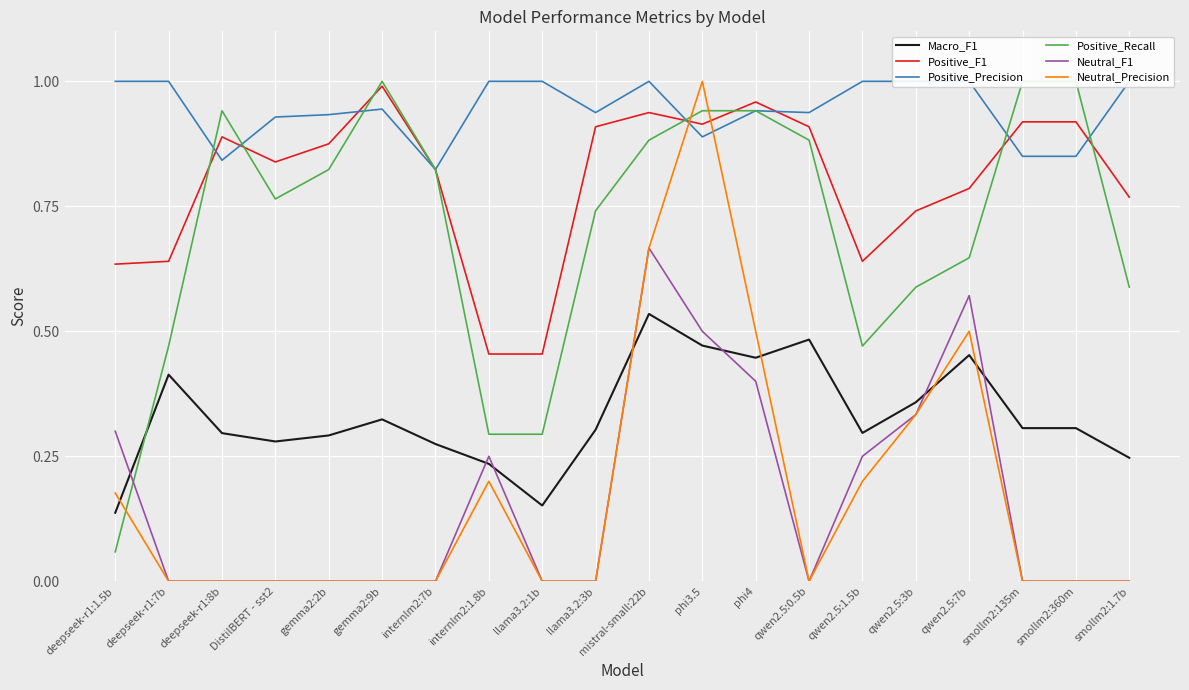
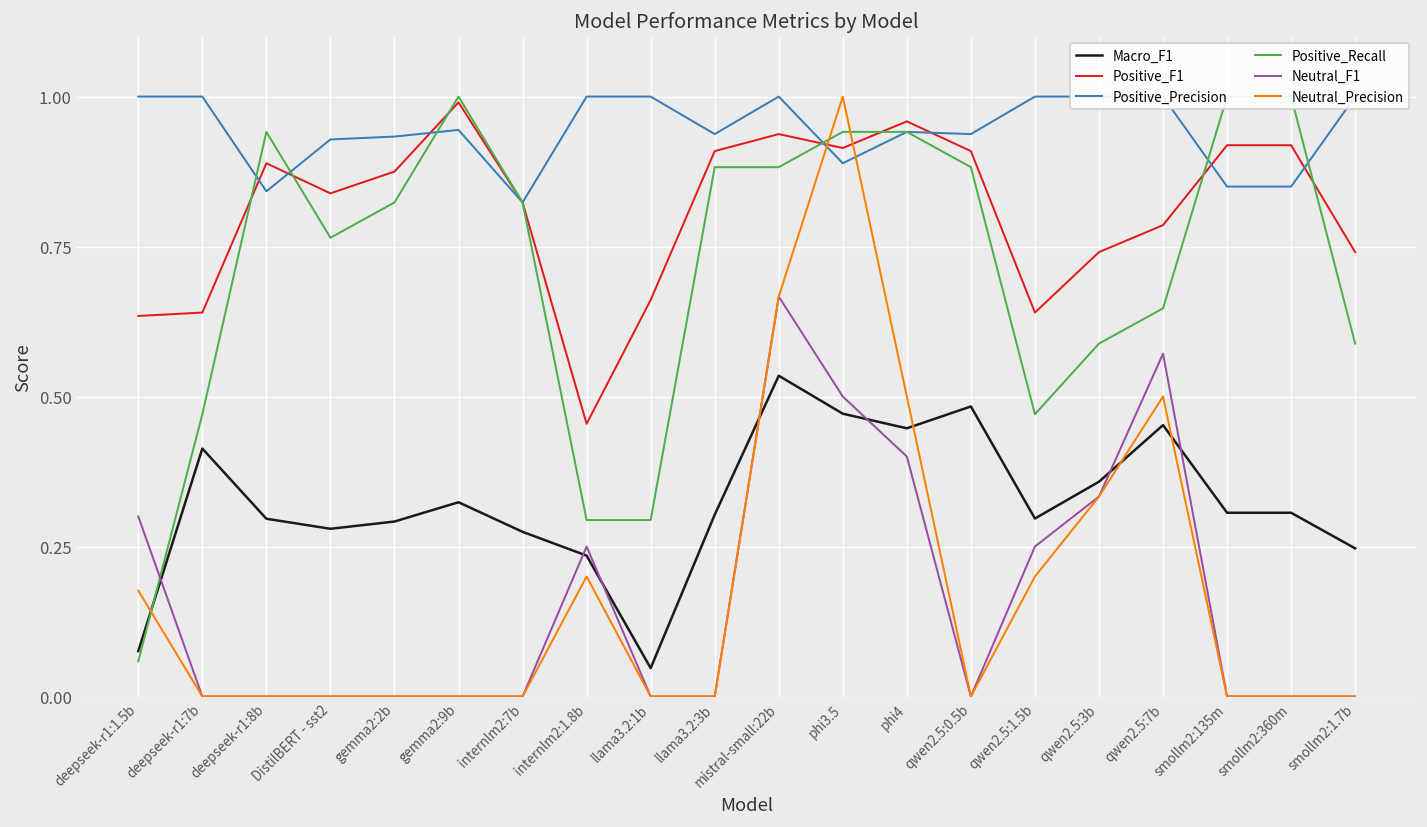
Macro_F1, deepseek-r1:1.5b: 0.14 -> 0.08
Macro_F1, llama3.2:1b: 0.15 -> 0.05
Positive_F1, llama3.2:1b: 0.45 -> 0.66
Positive_Recall, llama3.2:3b: 0.74 -> 0.88
Positive_F1, smollm2:1.7b: 0.77 -> 0.74
